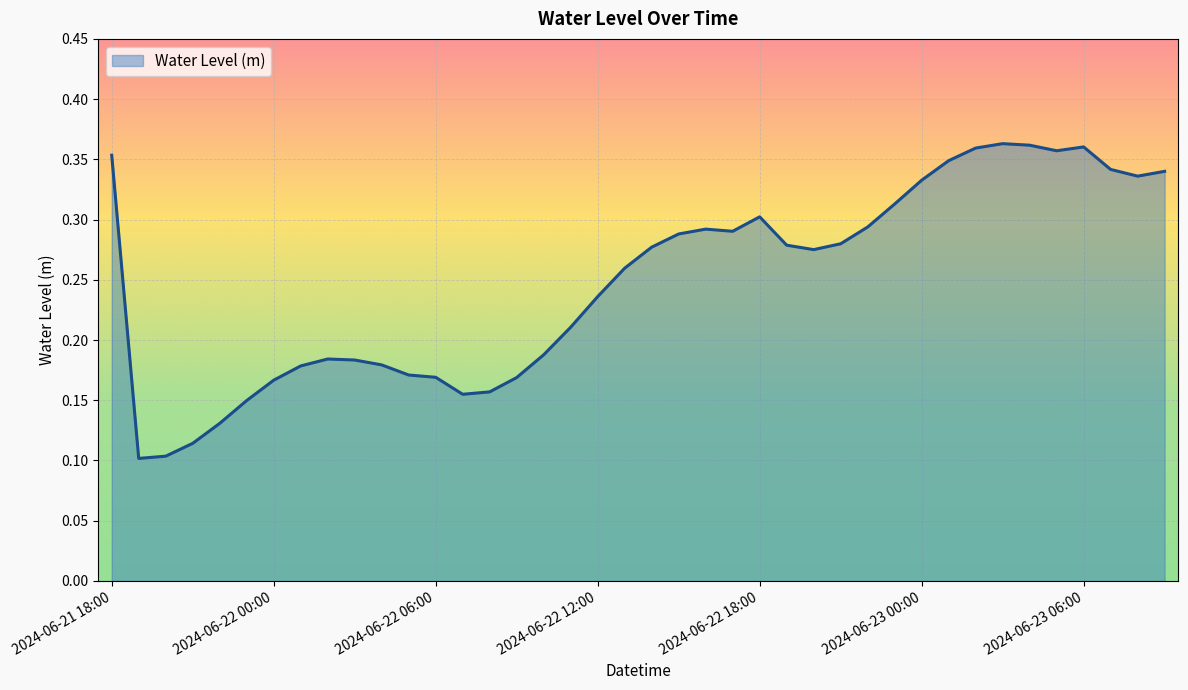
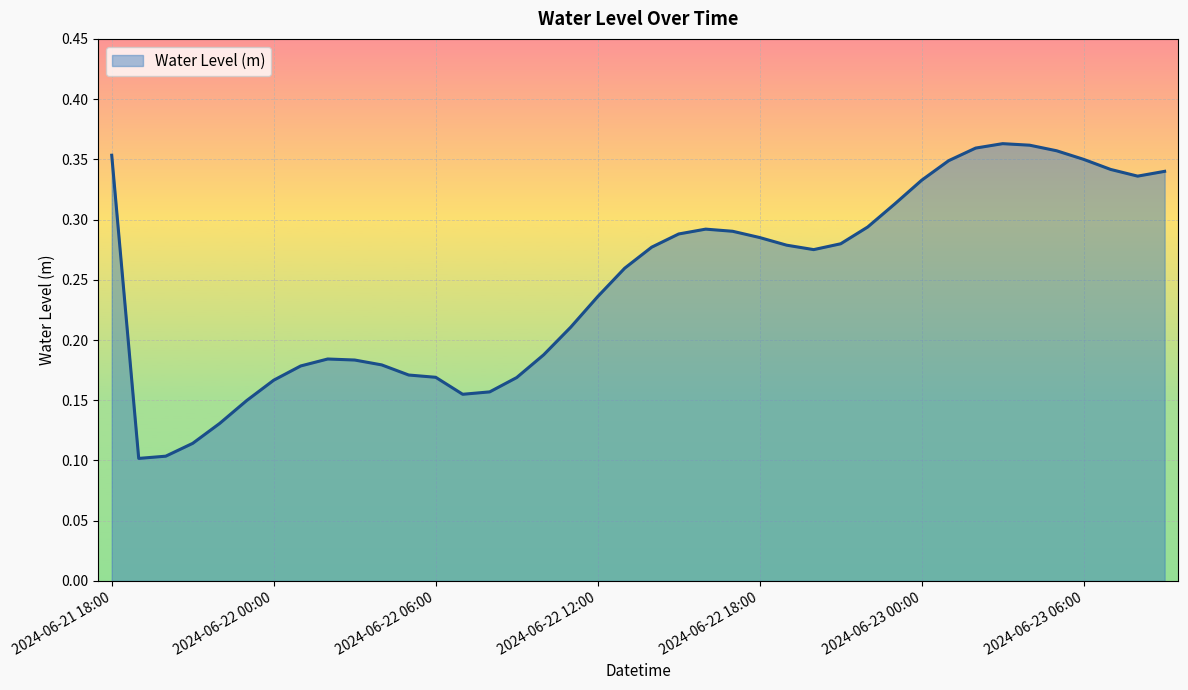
2024-06-22 18:00: 0.302 -> 0.285
2024-06-23 06:00: 0.360 -> 0.350
